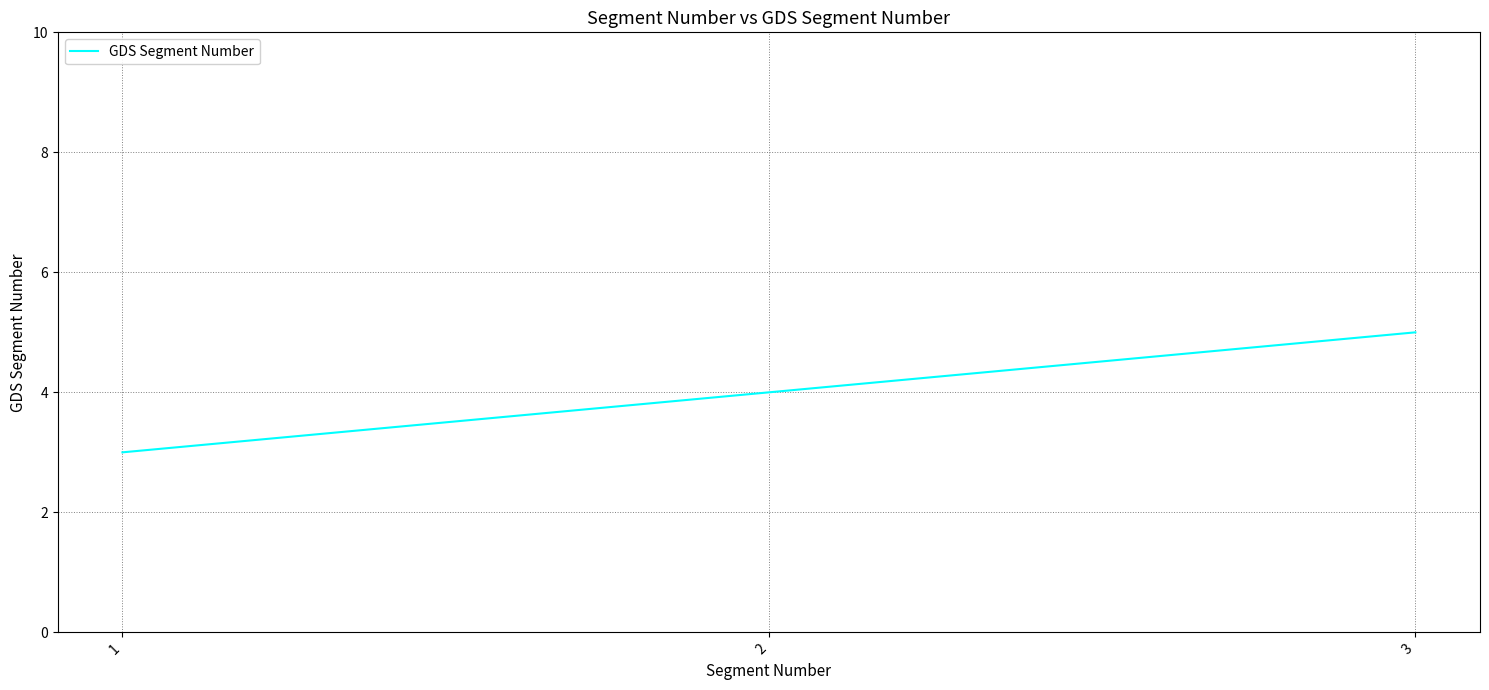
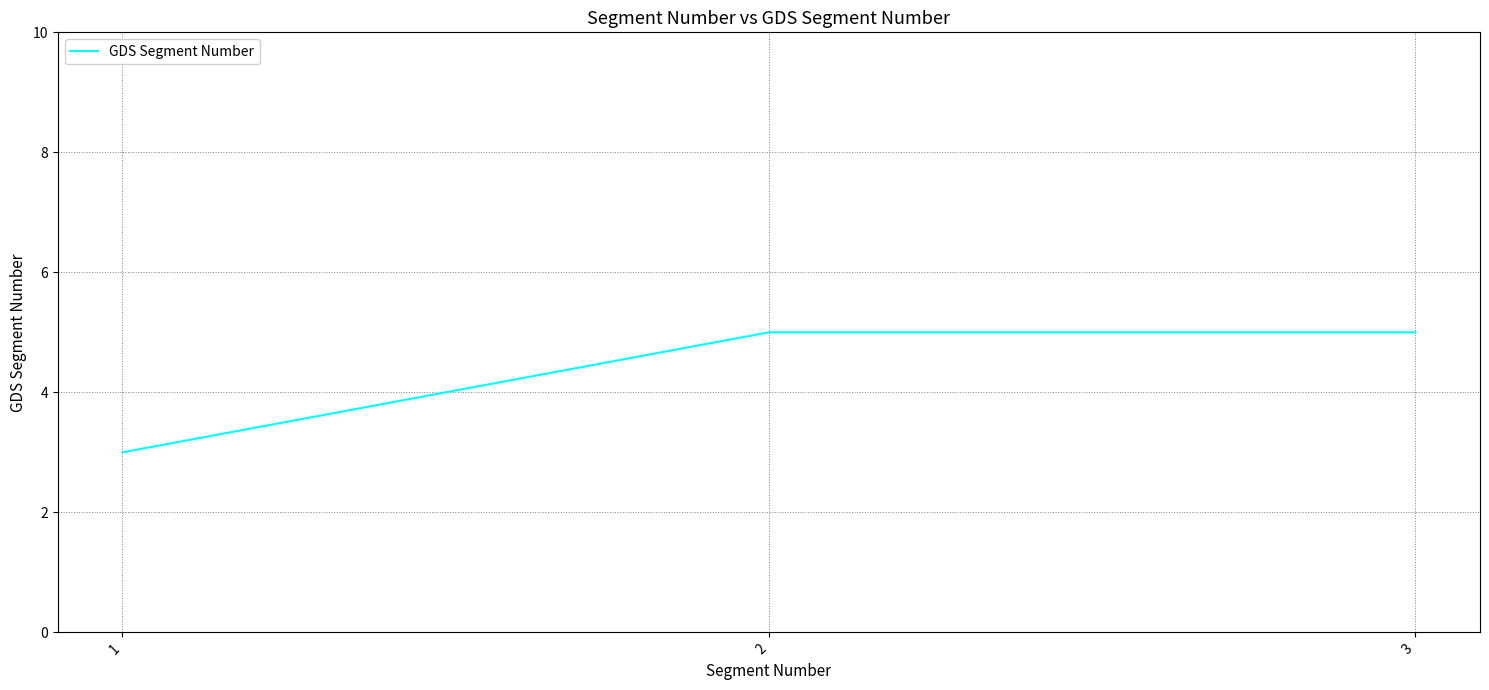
2: 4 -> 5
